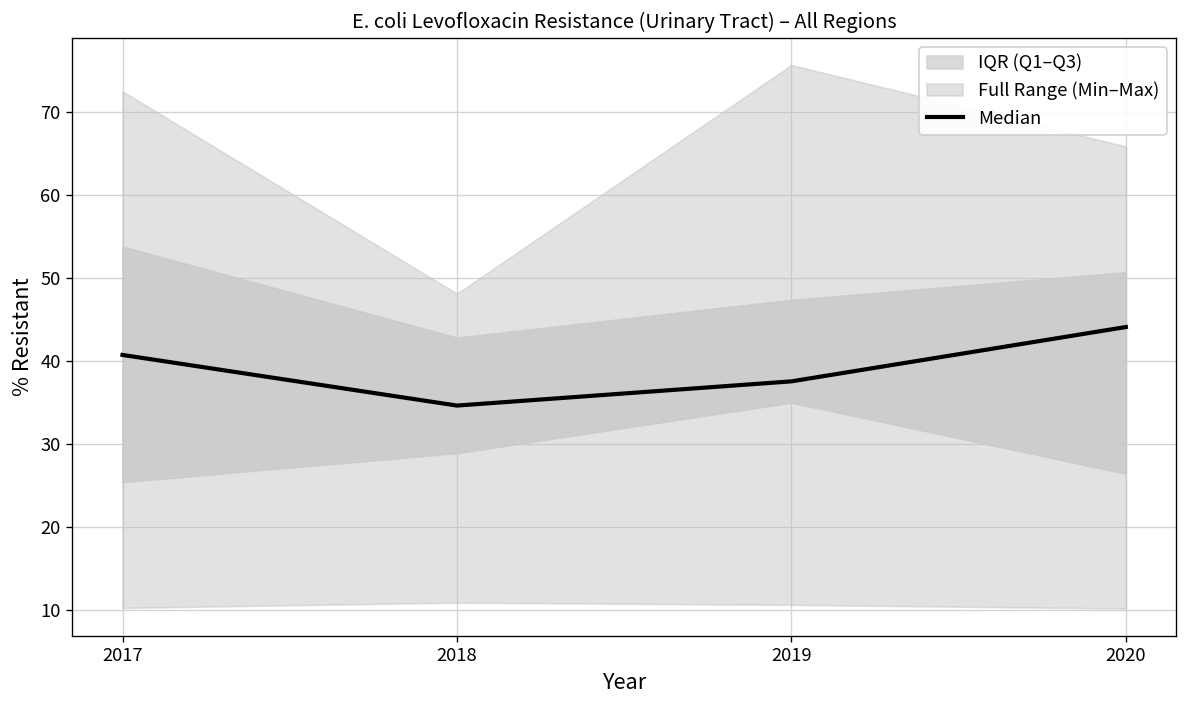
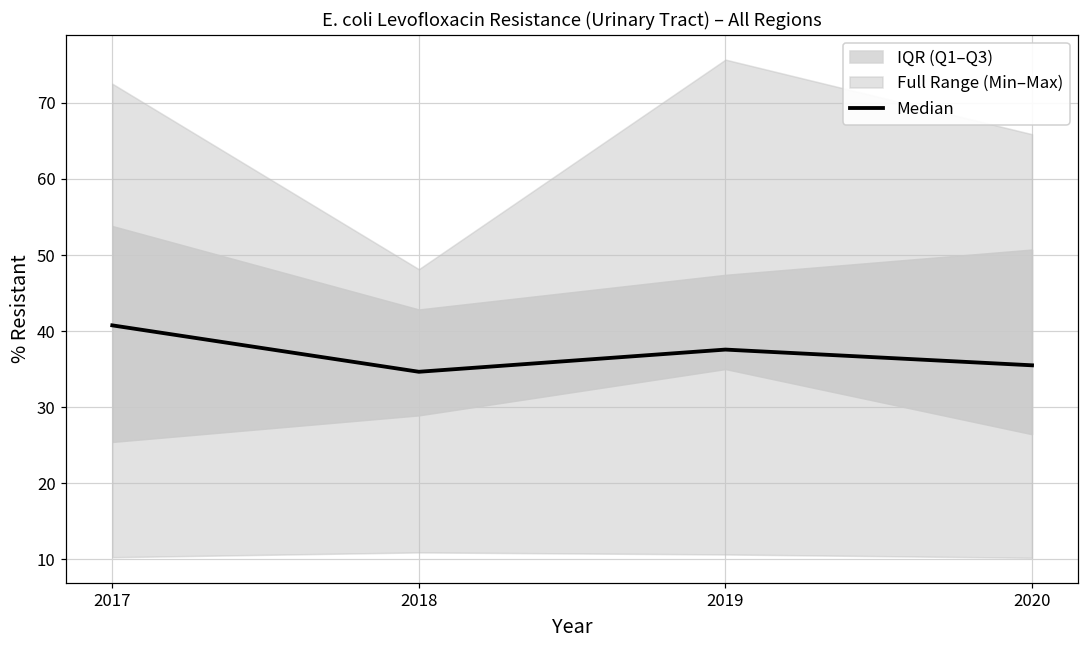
Median, 2020: 44 -> 36
